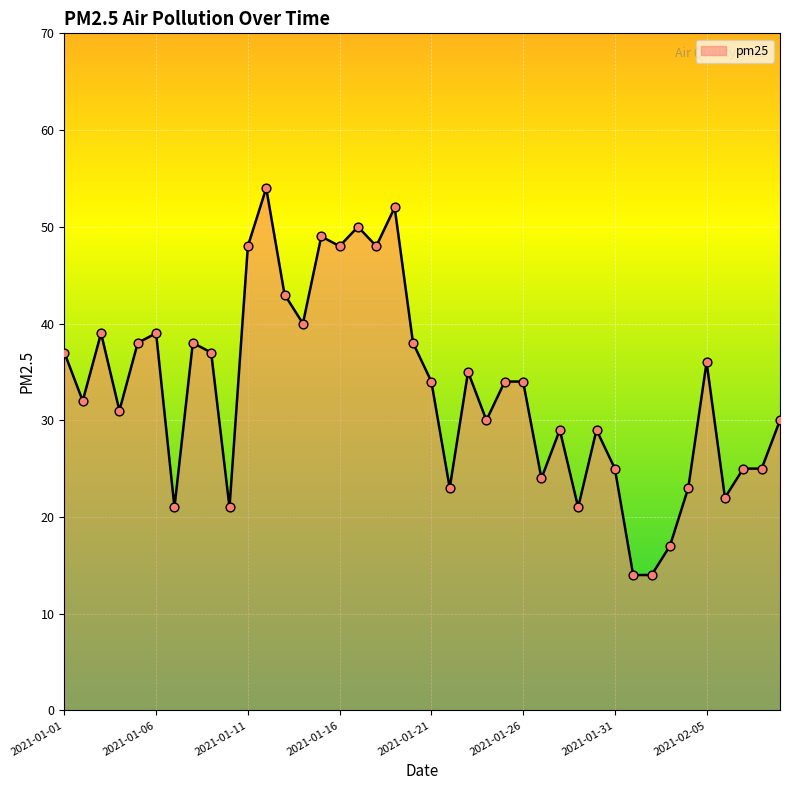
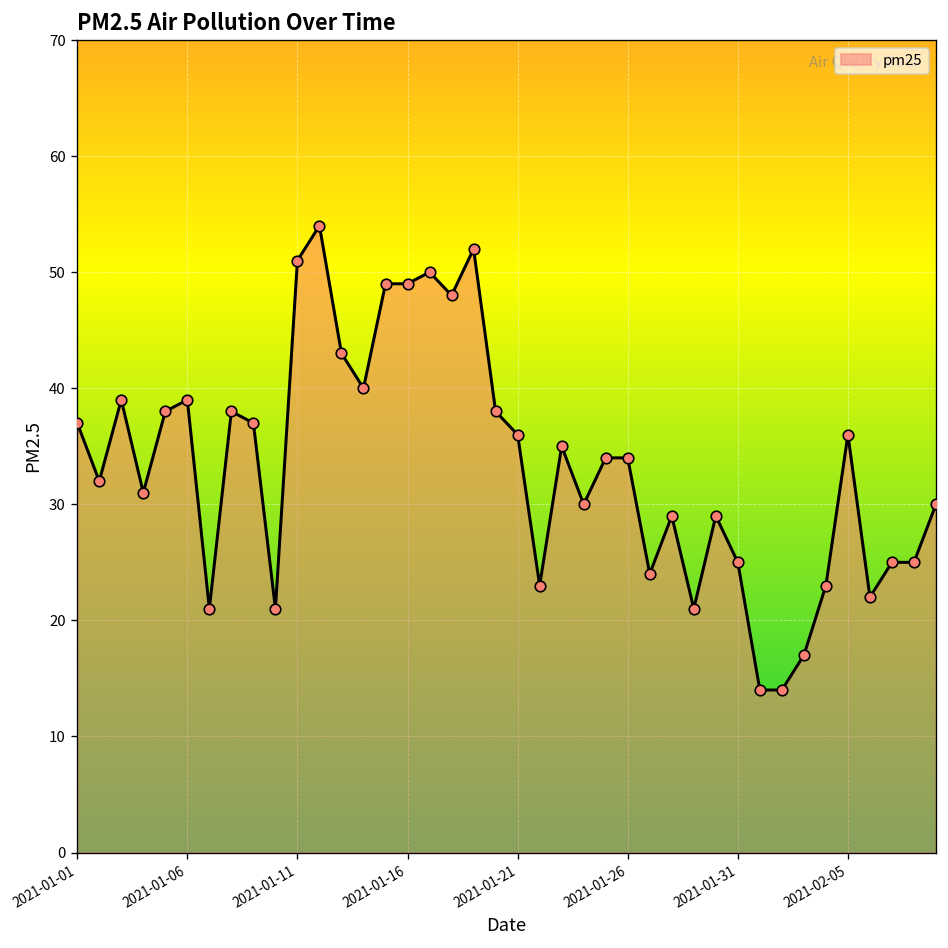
2021-01-11: 48 -> 51
2021-01-16: 48 -> 49
2021-01-21: 34 -> 36
